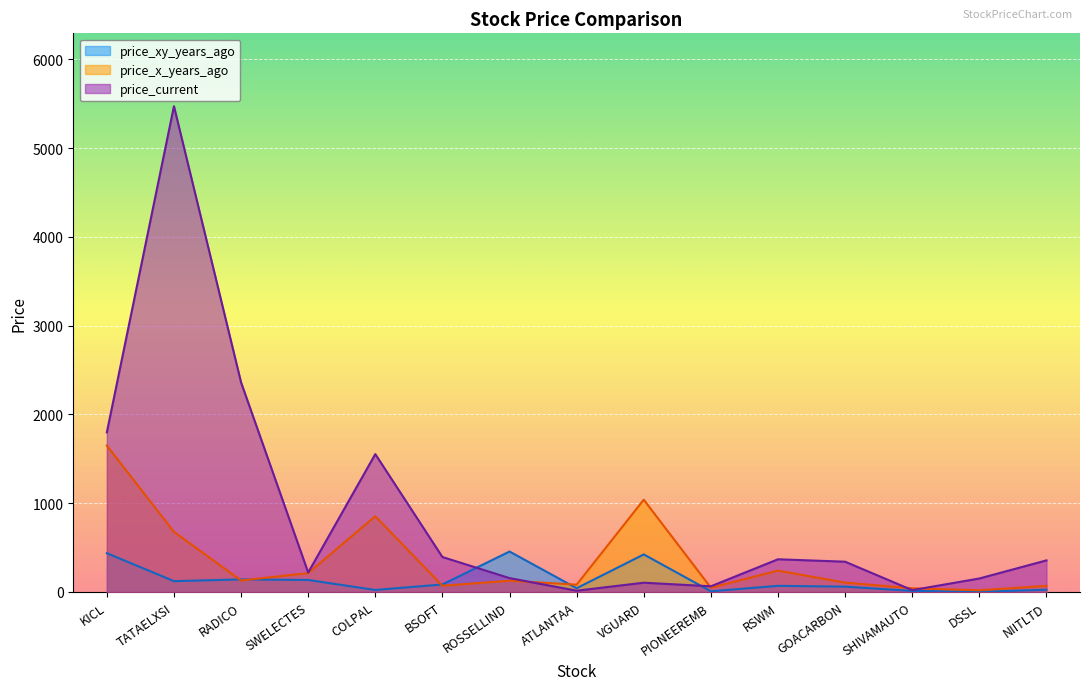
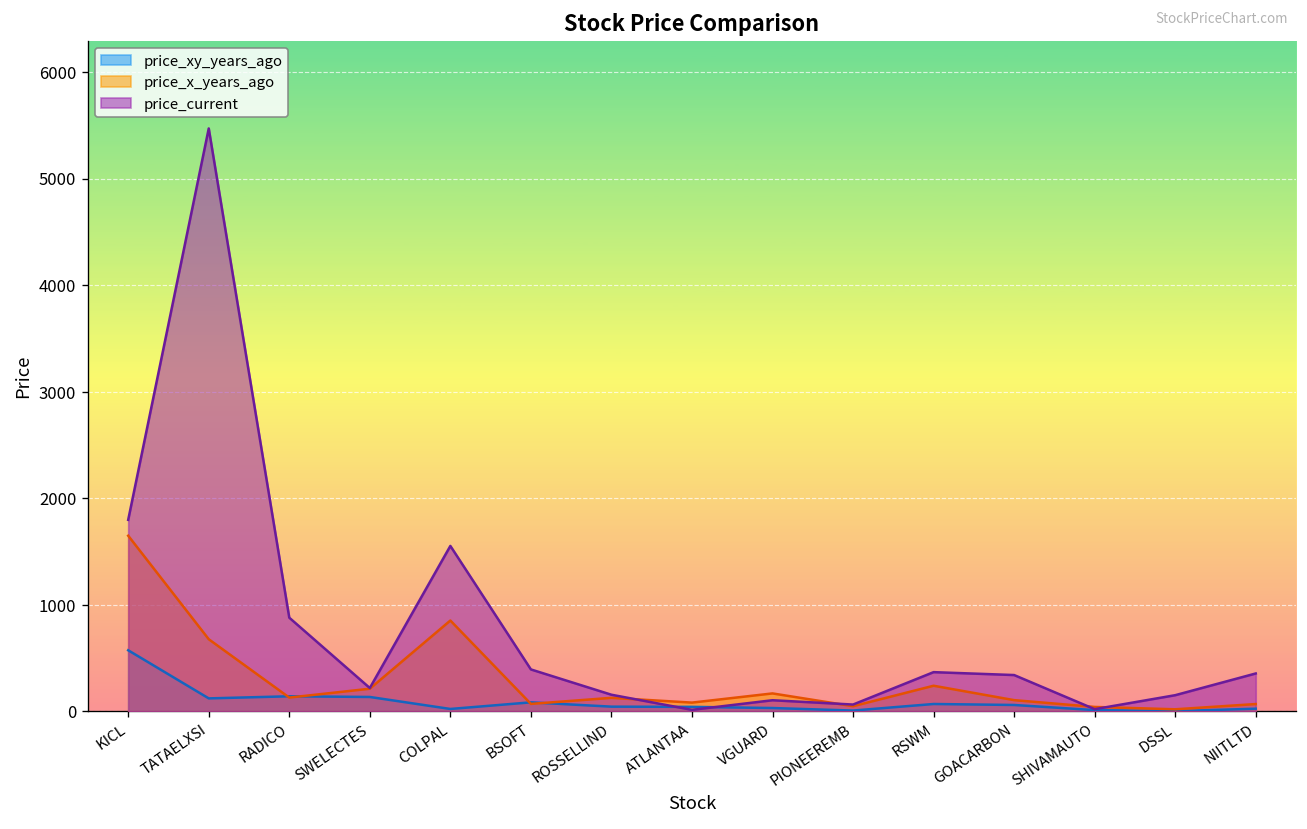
price_xy_years_ago, KICL: 400 -> 600
price_current, RADICO: 2400 -> 900
price_xy_years_ago, ROSSELLIND: 500 -> 0
price_xy_years_ago, VGUARD: 400 -> 0
price_x_years_ago, VGUARD: 1000 -> 200
